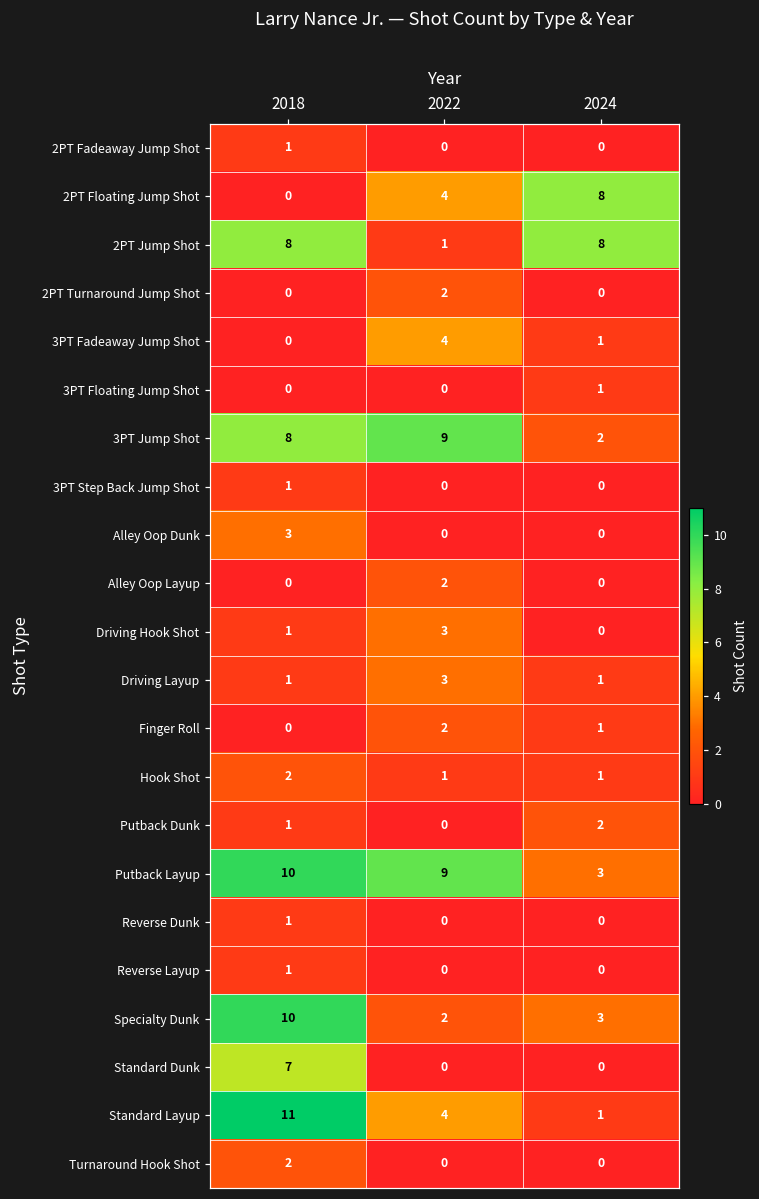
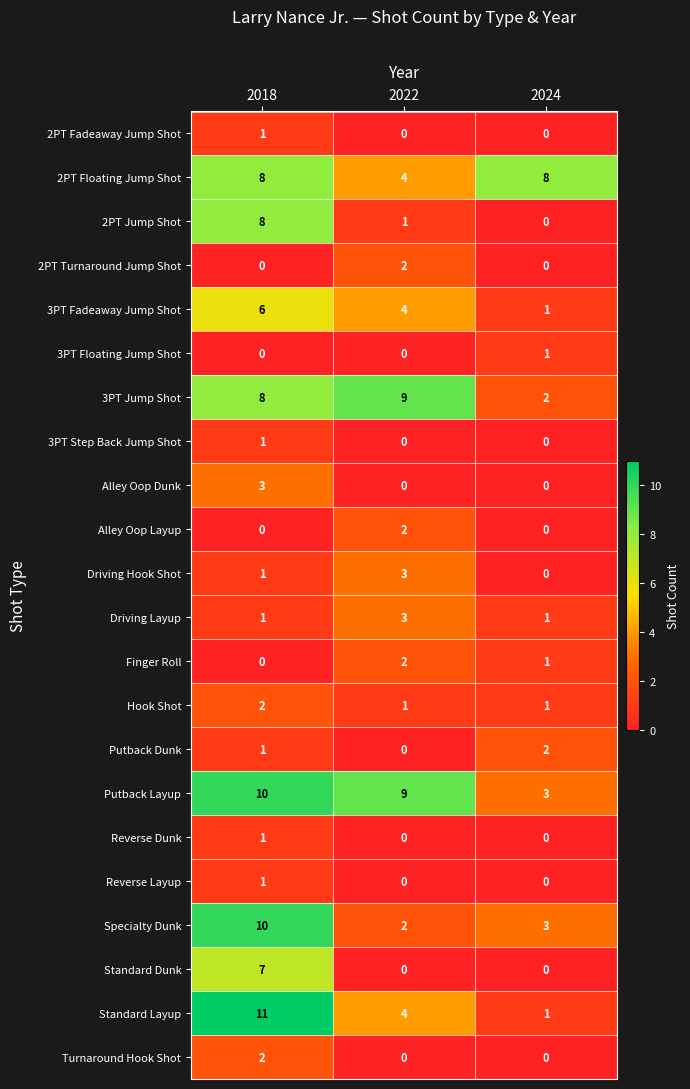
2PT Floating Jump Shot, 2018: 0 -> 8
2PT Jump Shot, 2024: 8 -> 0
3PT Fadeaway Jump Shot, 2018: 0 -> 6
